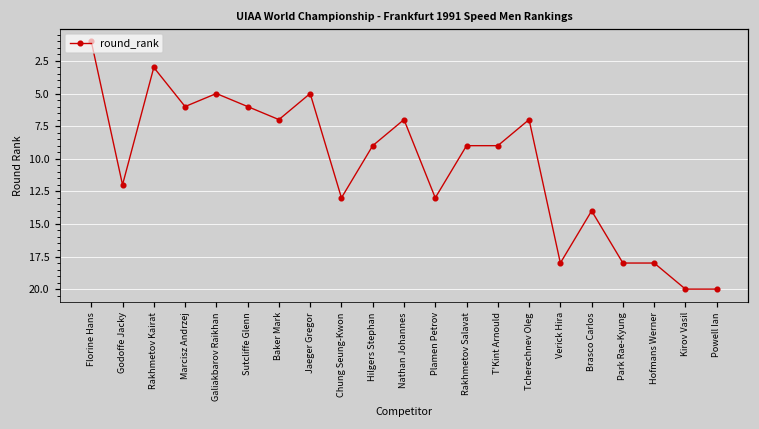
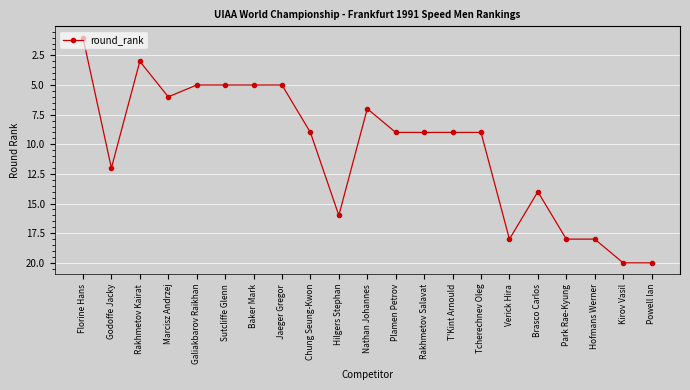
Sutcliffe Glenn: 6 -> 5
Baker Mark: 7 -> 5
Chung Seung-Kwon: 13 -> 9
Hilgers Stephan: 9 -> 16
Plamen Petrov: 13 -> 9
Tcherechnev Oleg: 7 -> 9
